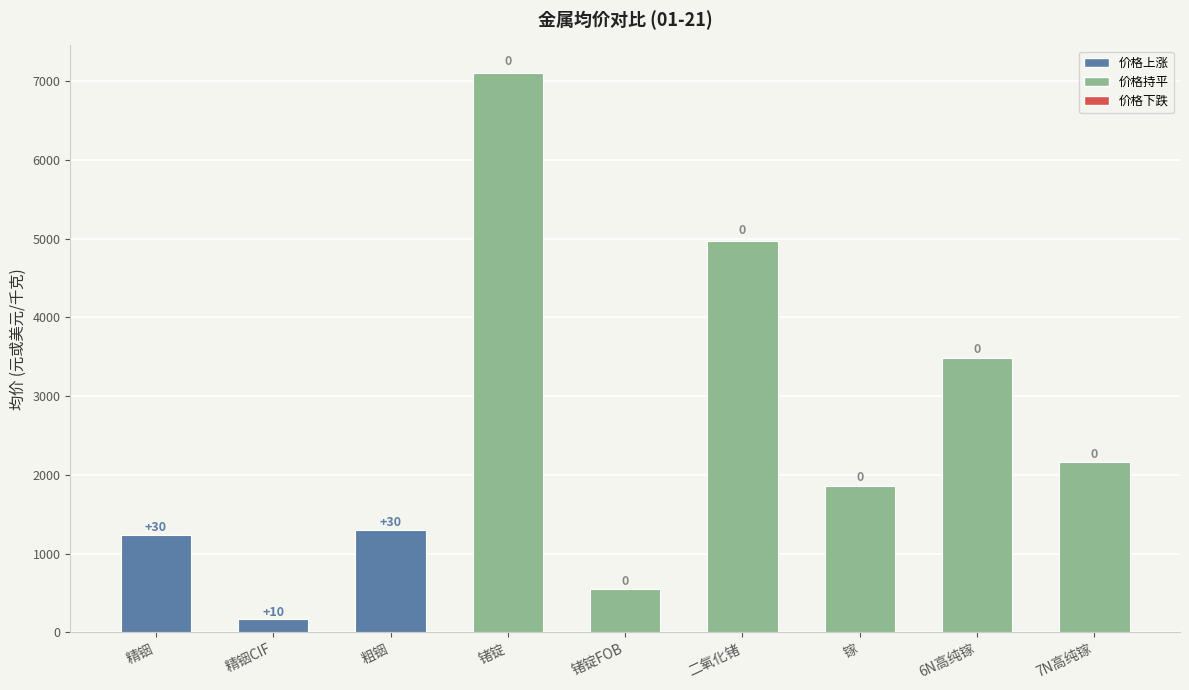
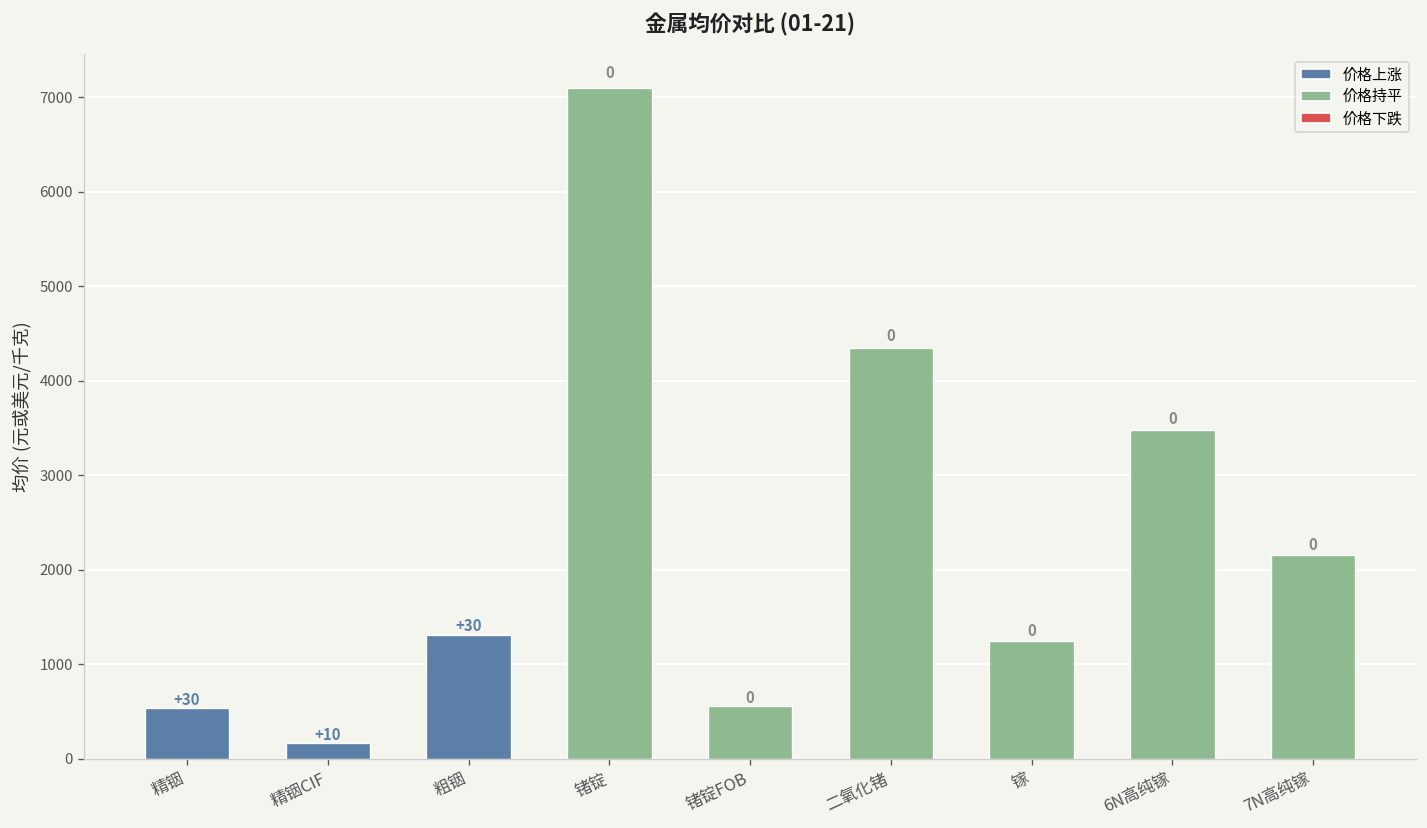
精铟: 1200 -> 500
二氧化锗: 5000 -> 4400
镓: 1900 -> 1300
